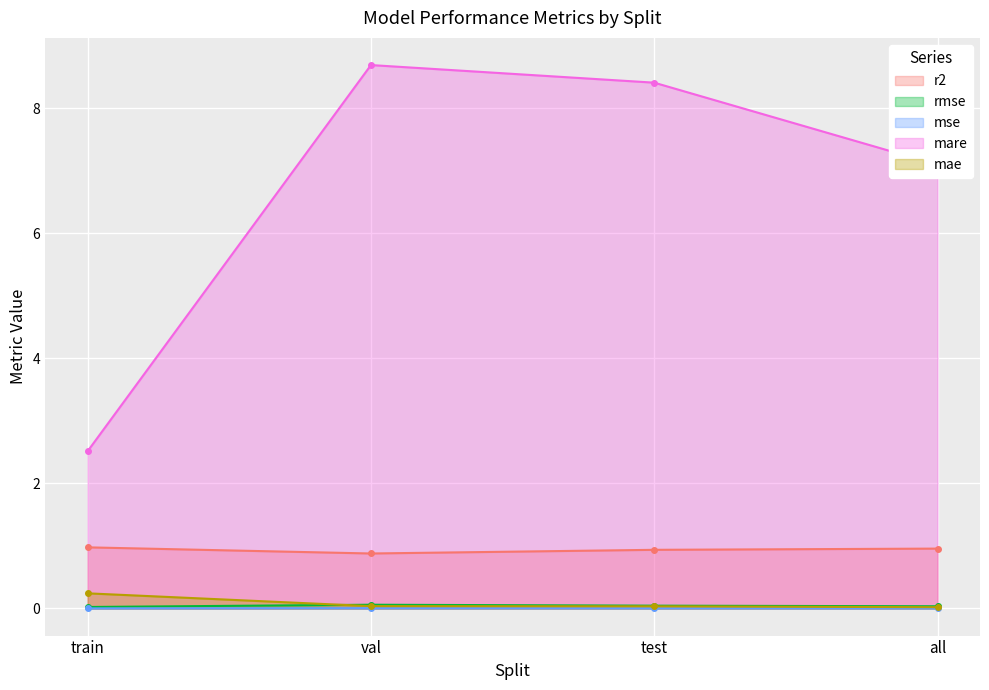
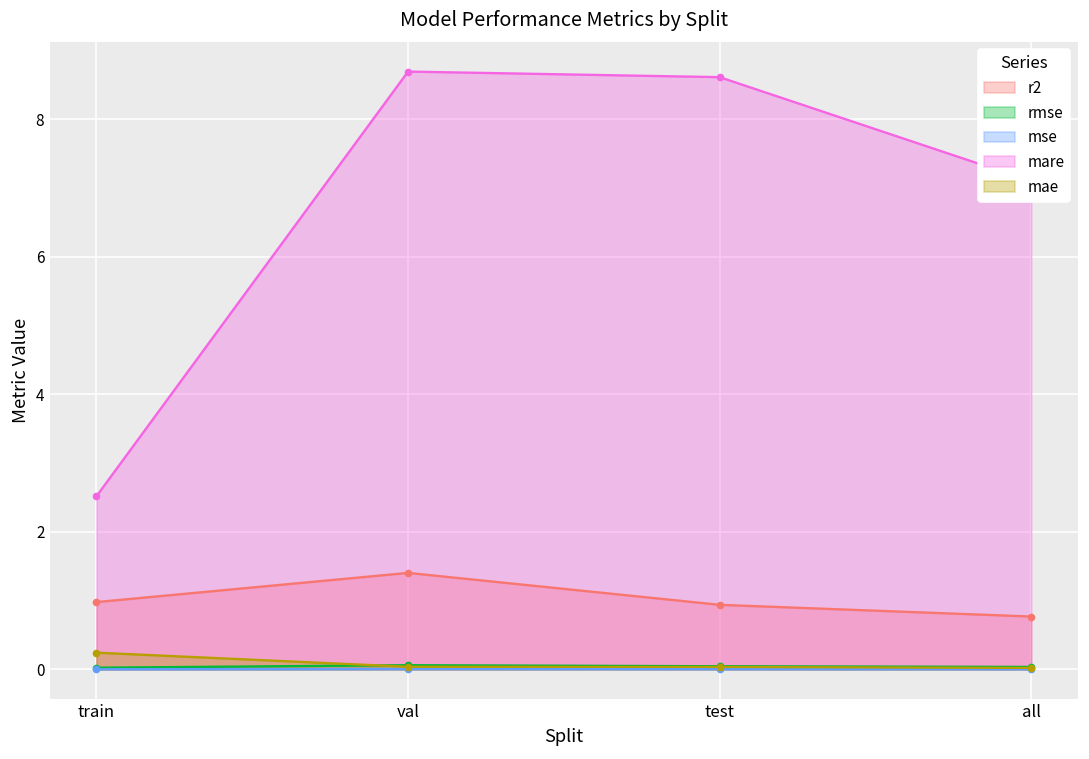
r2, val: 0.9 -> 1.4
mare, test: 8.4 -> 8.6
r2, all: 1.0 -> 0.8
